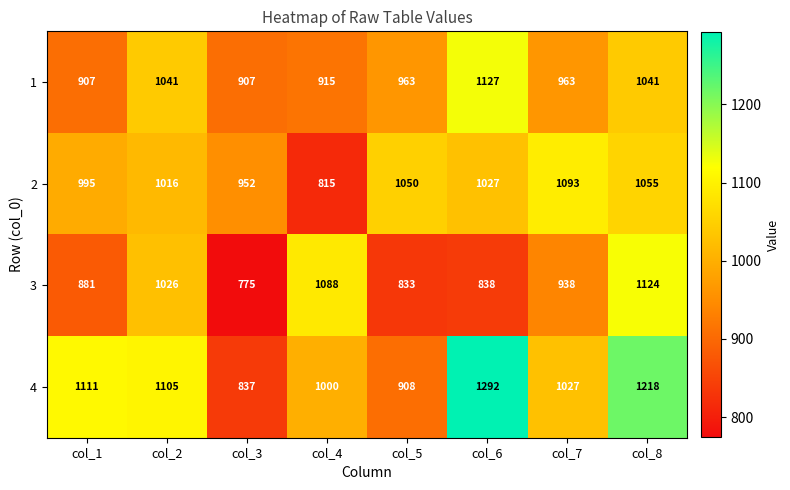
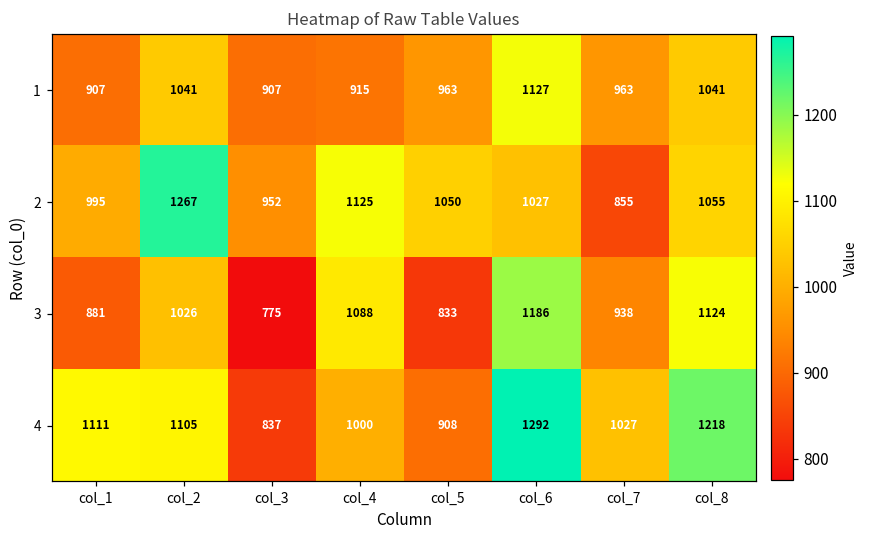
2, col_2: 1016 -> 1267
2, col_4: 815 -> 1125
2, col_7: 1093 -> 855
3, col_6: 838 -> 1186
